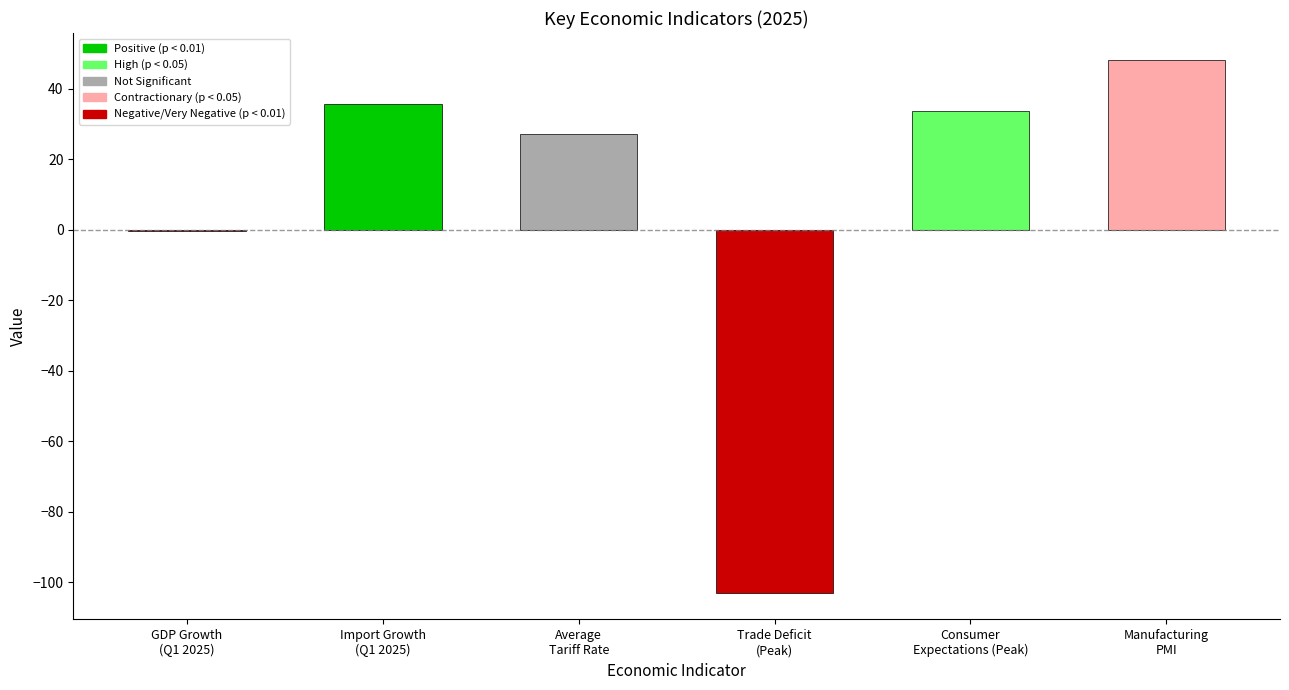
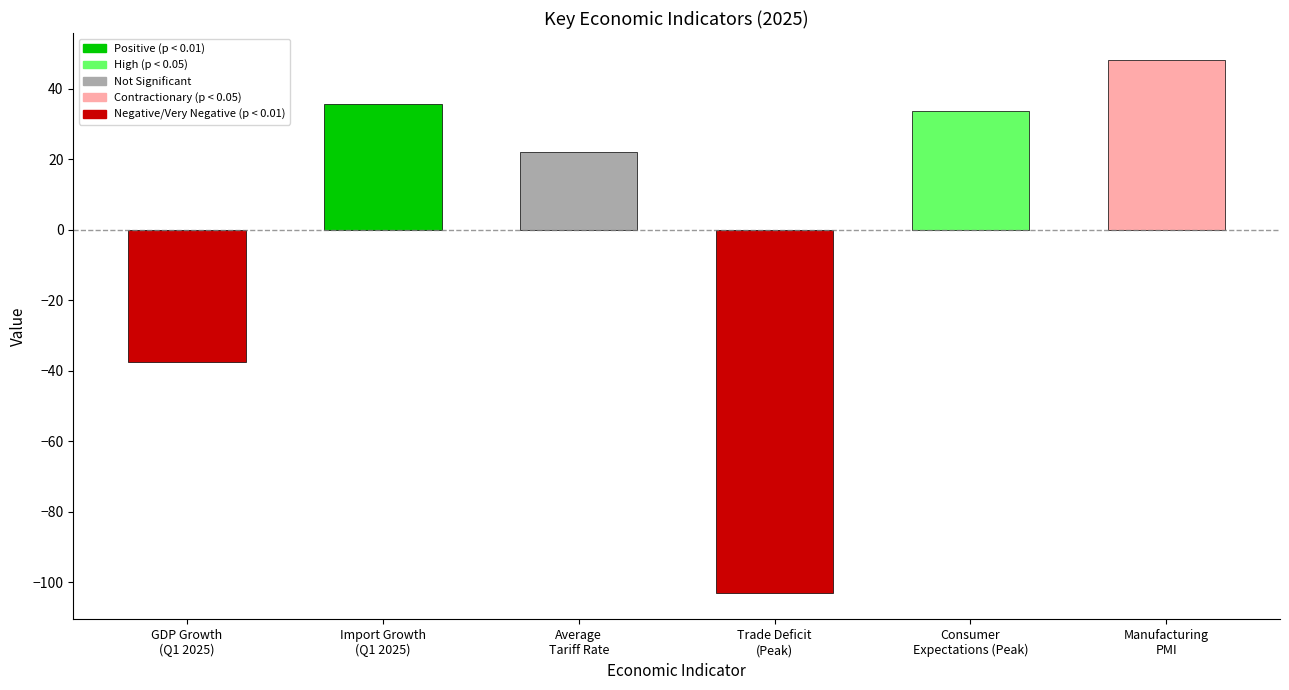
GDP Growth (Q1 2025): -1 -> -38
Average Tariff Rate: 27 -> 22
